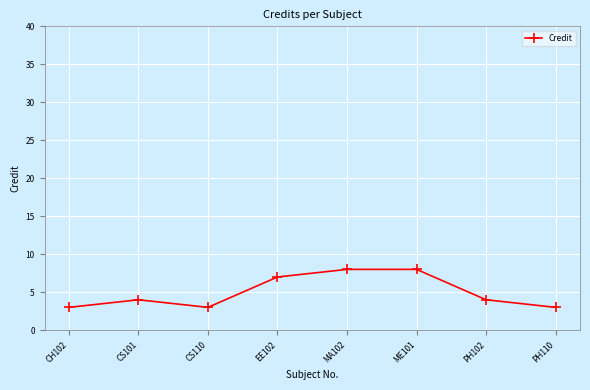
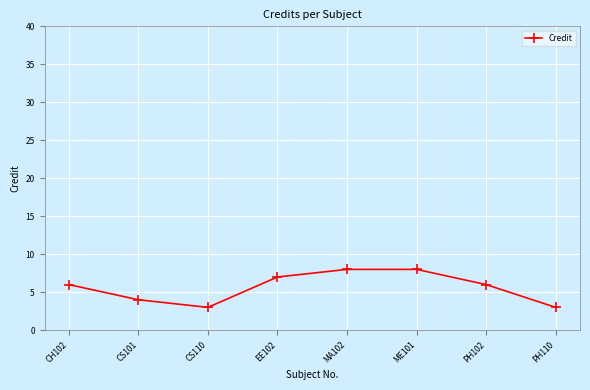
CH102: 3 -> 6
PH102: 4 -> 6
